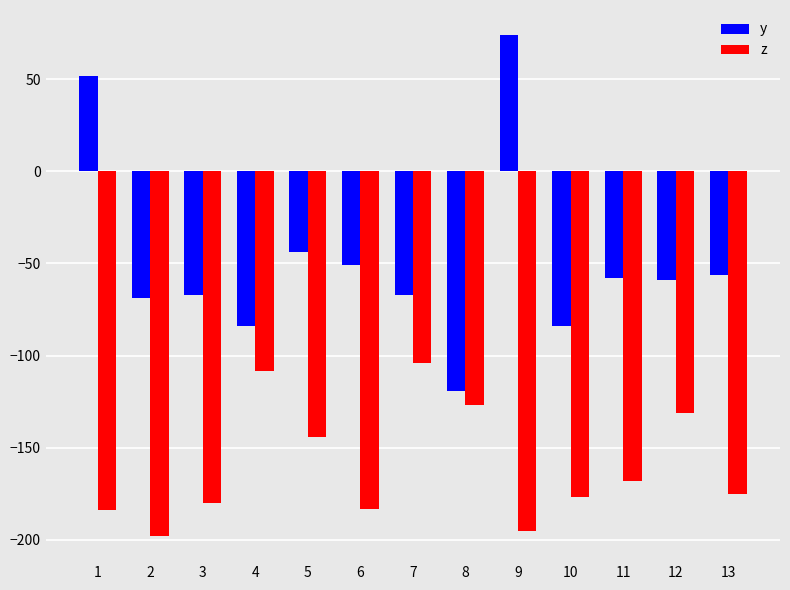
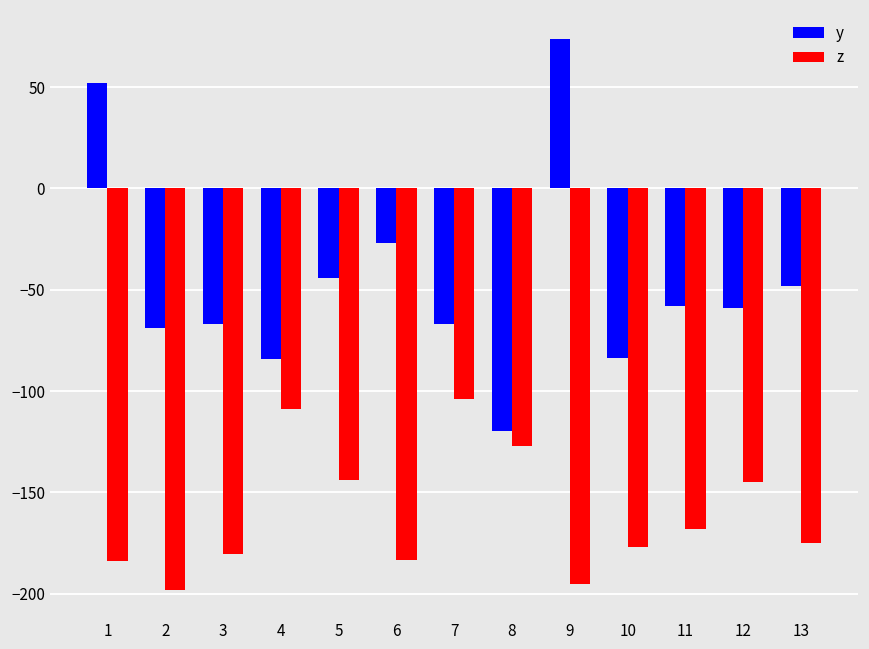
y, 6: -51 -> -27
z, 12: -131 -> -145
y, 13: -56 -> -48
